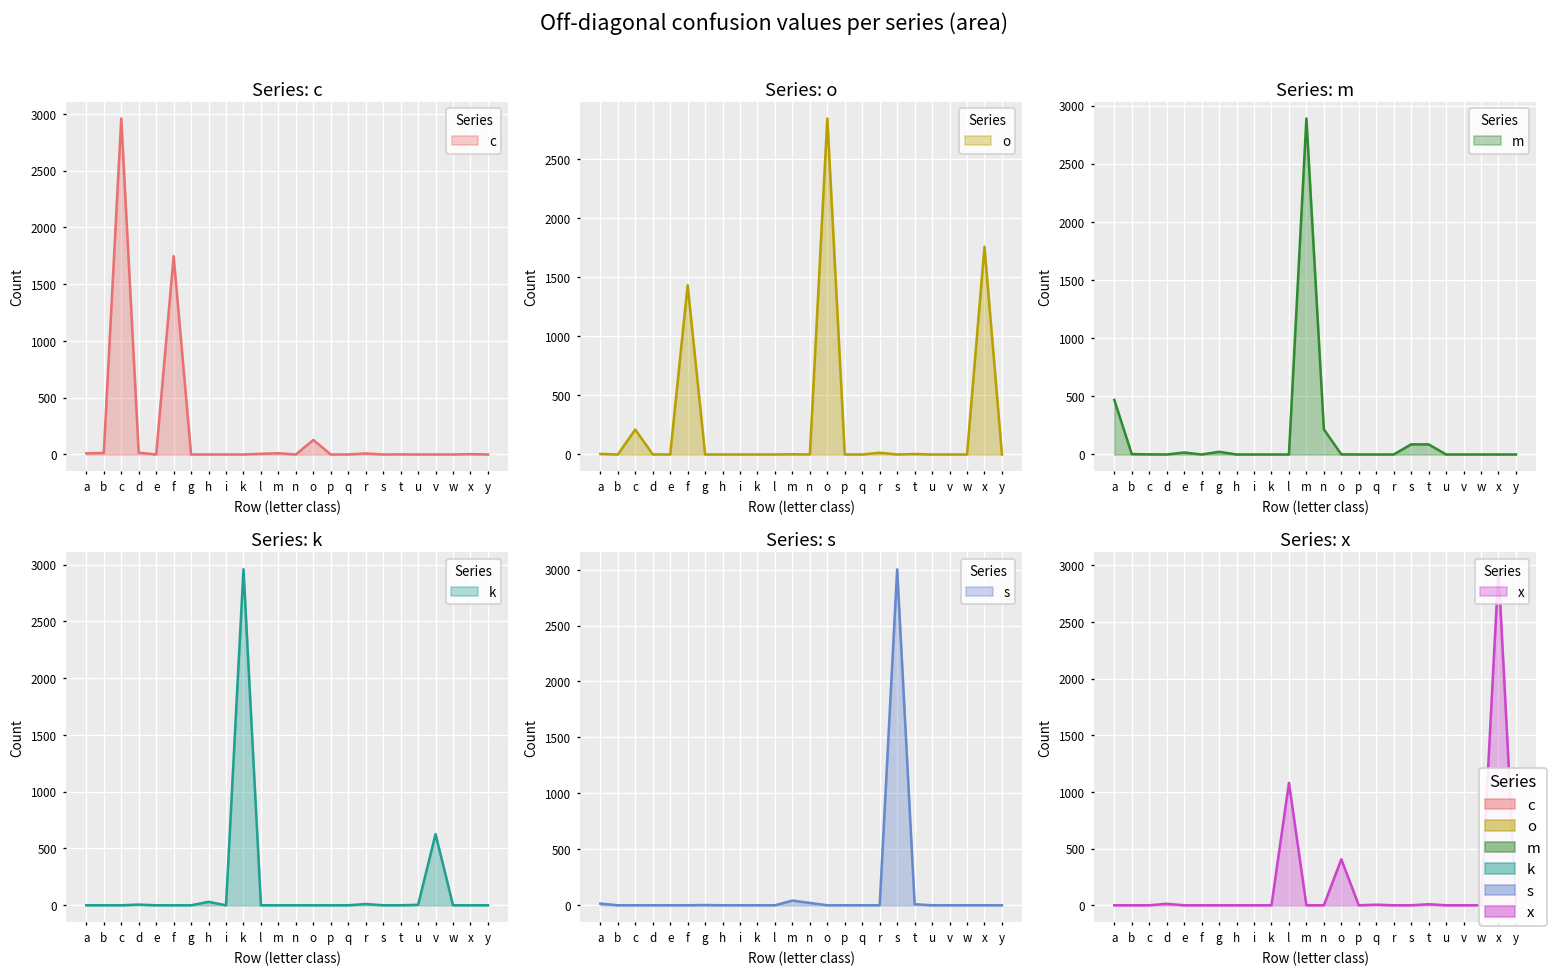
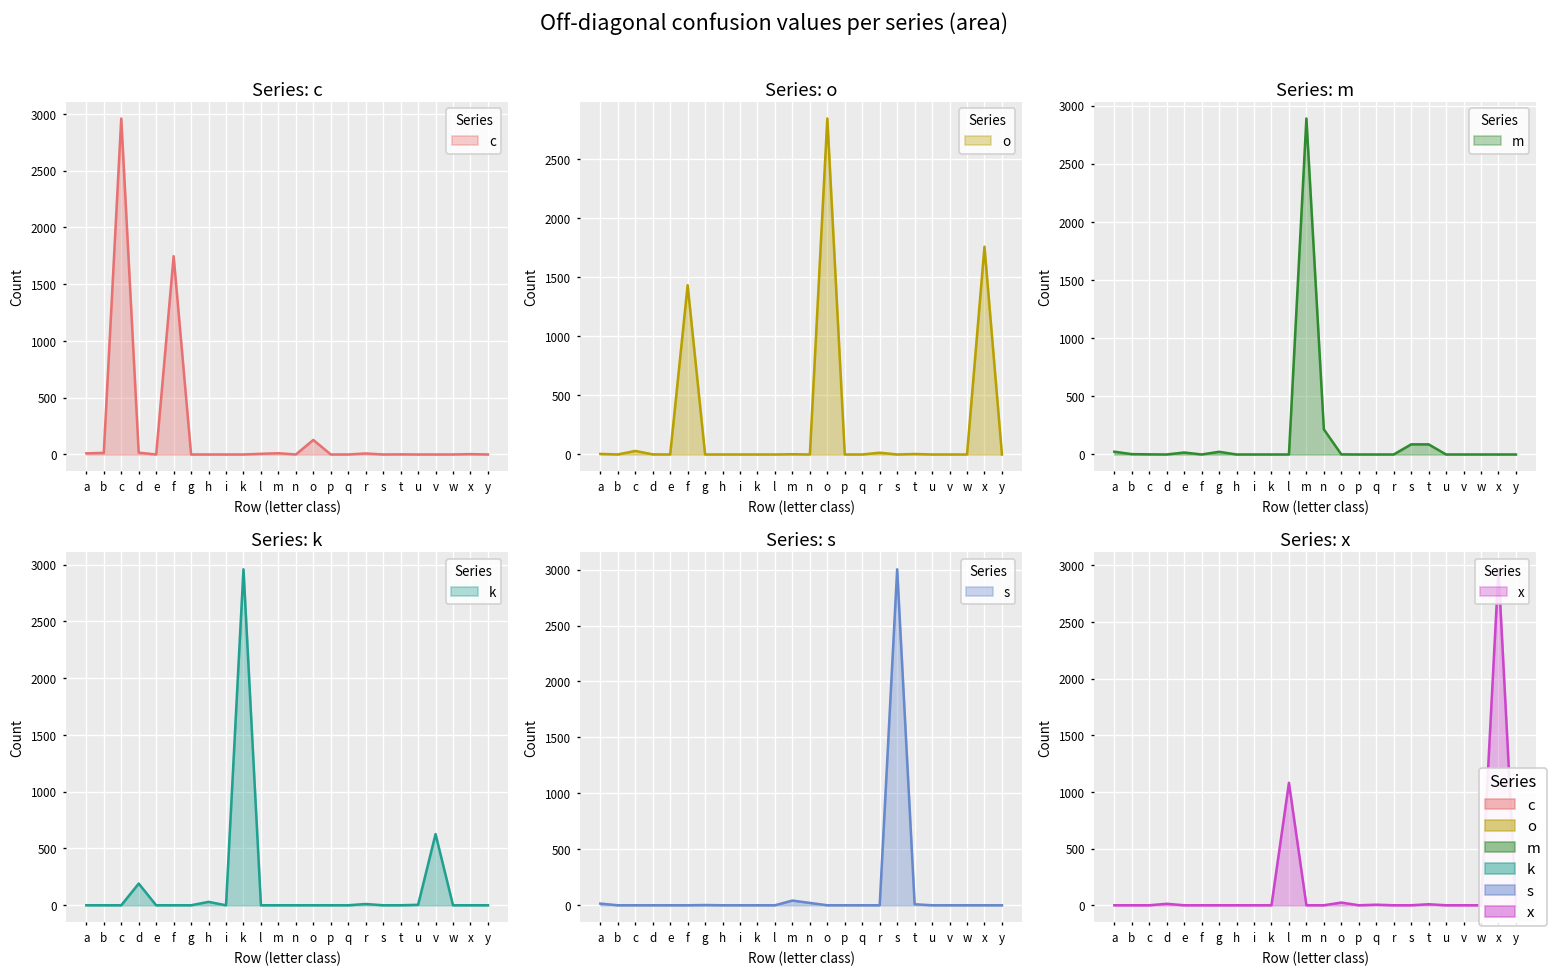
Series: o, c: 200 -> 0
Series: m, a: 500 -> 0
Series: k, d: 0 -> 200
Series: x, o: 400 -> 0
